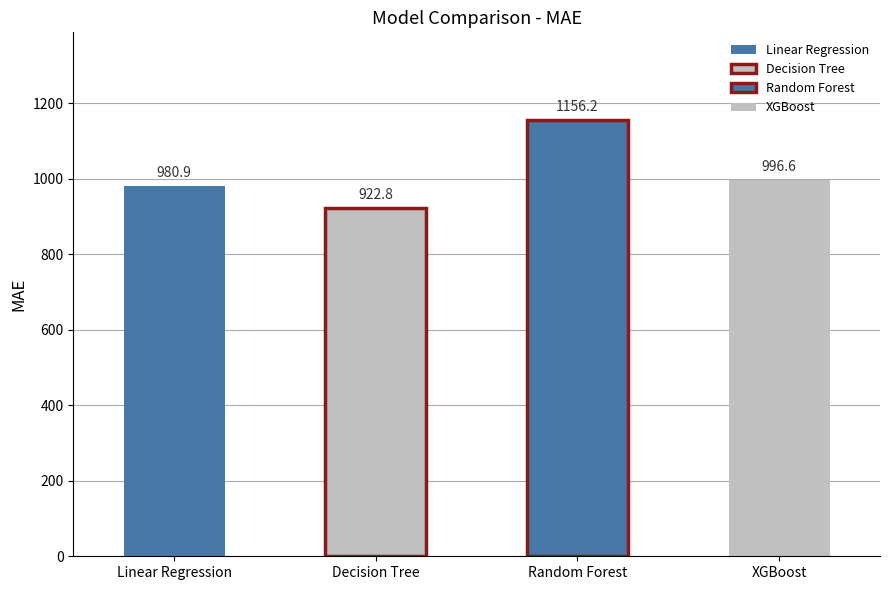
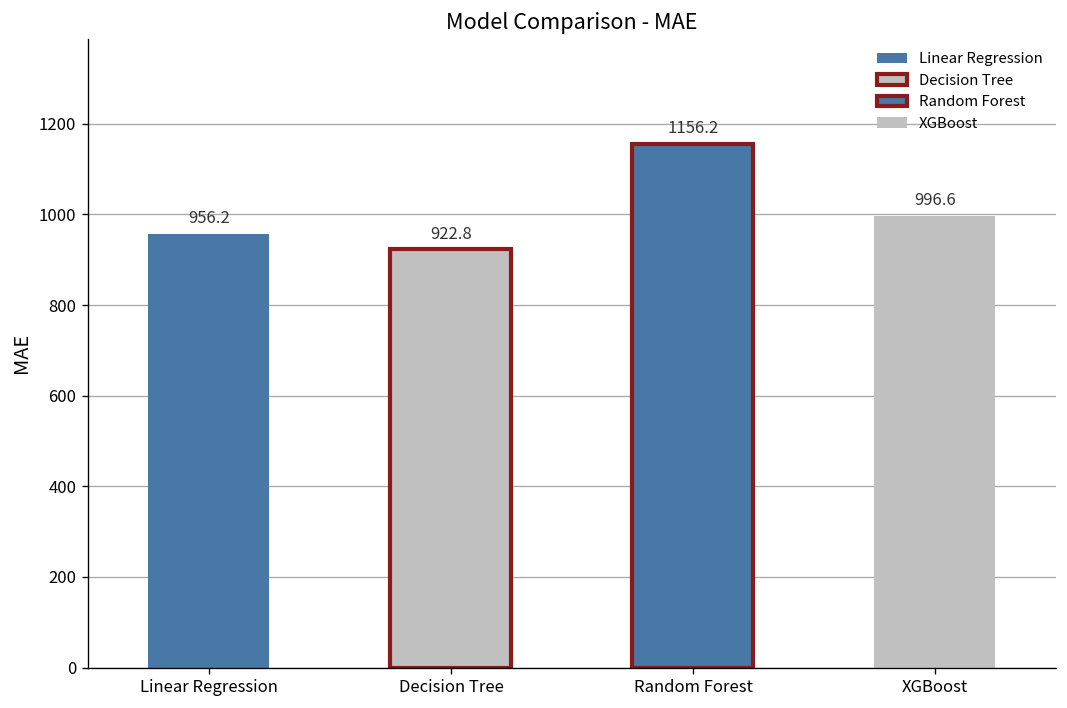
Linear Regression: 980.9 -> 956.2
